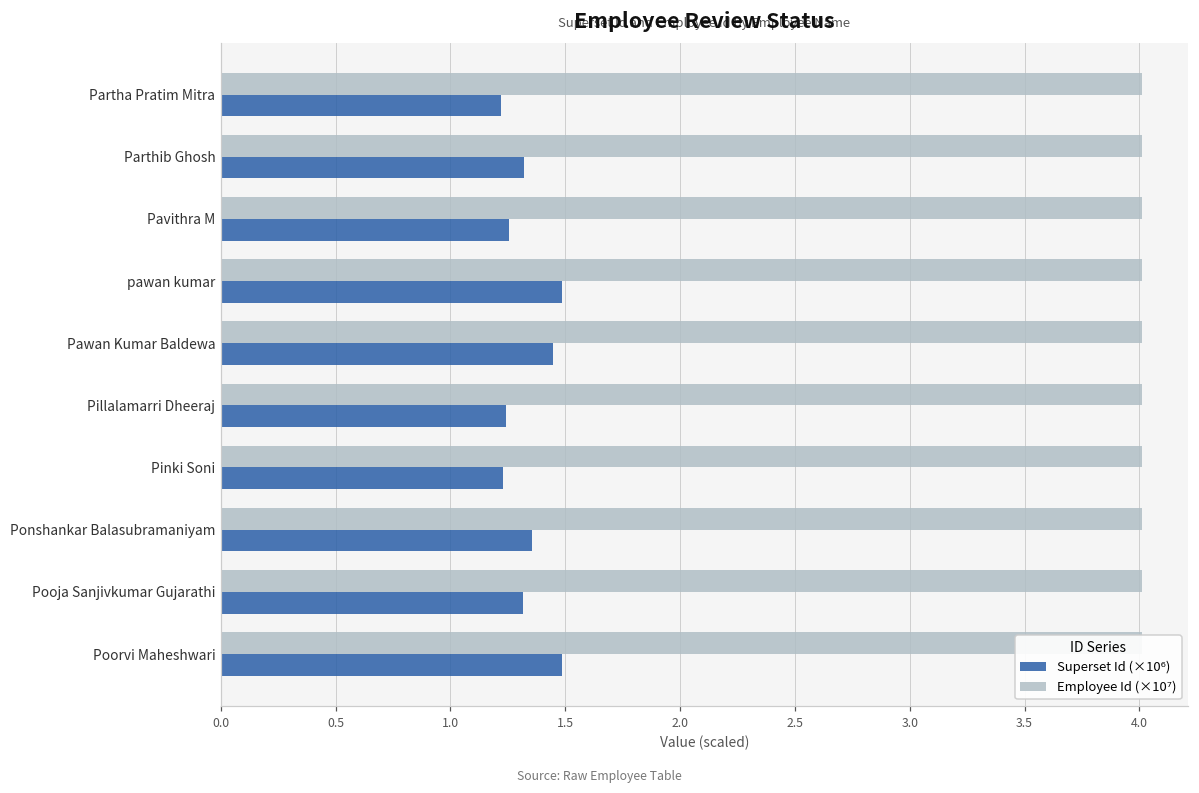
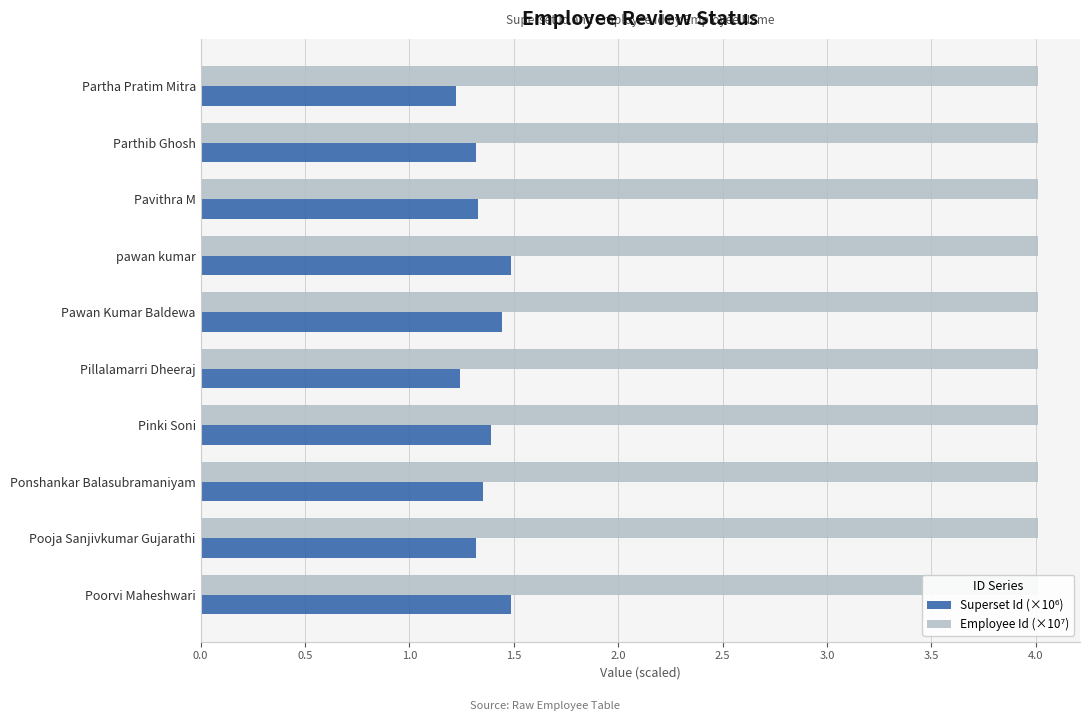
Superset Id (×10⁶), Pavithra M: 1.26 -> 1.33
Superset Id (×10⁶), Pinki Soni: 1.23 -> 1.39
